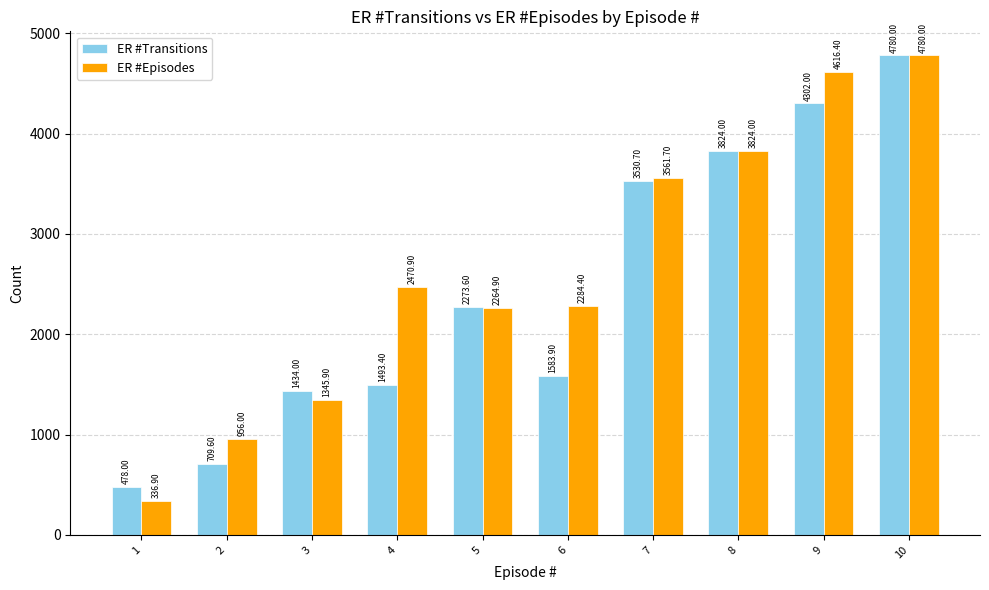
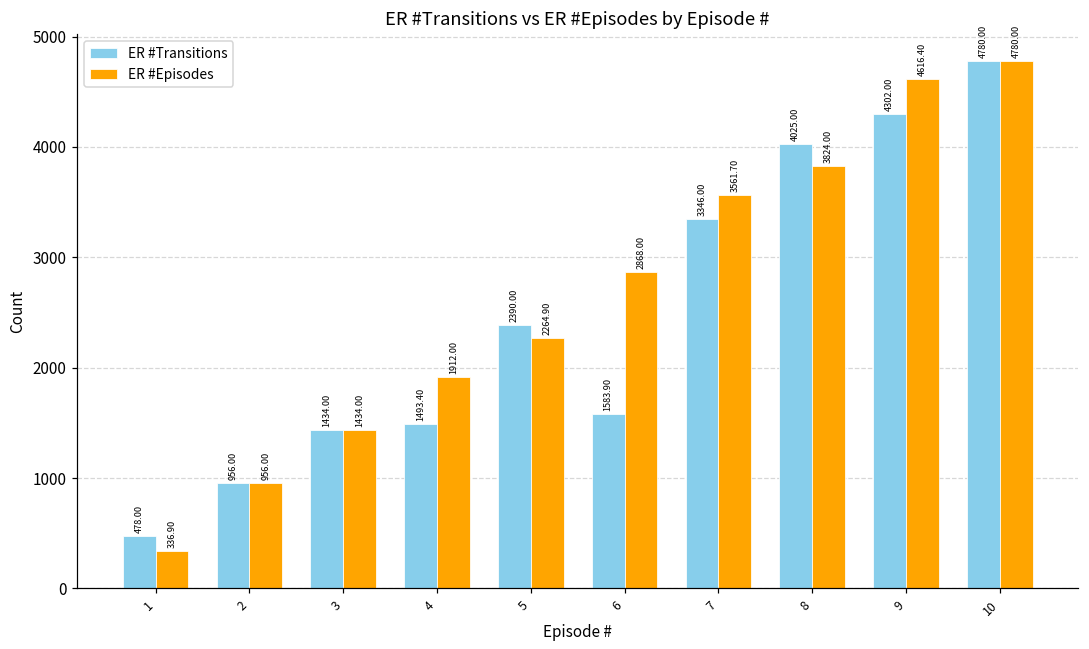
ER #Transitions, 2: 709.60 -> 956.00
ER #Episodes, 3: 1345.90 -> 1434.00
ER #Episodes, 4: 2470.90 -> 1912.00
ER #Transitions, 5: 2273.60 -> 2390.00
ER #Episodes, 6: 2284.40 -> 2868.00
ER #Transitions, 7: 3530.70 -> 3346.00
ER #Transitions, 8: 3824.00 -> 4025.00
